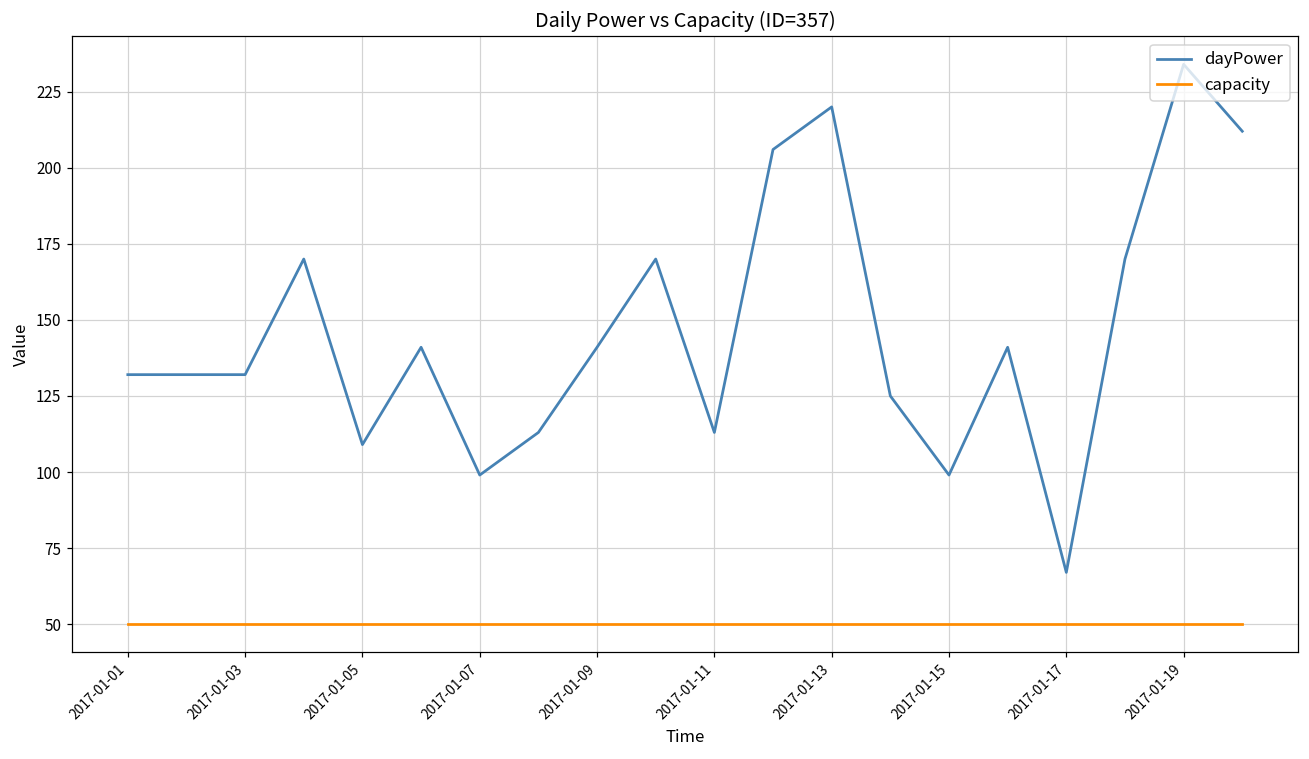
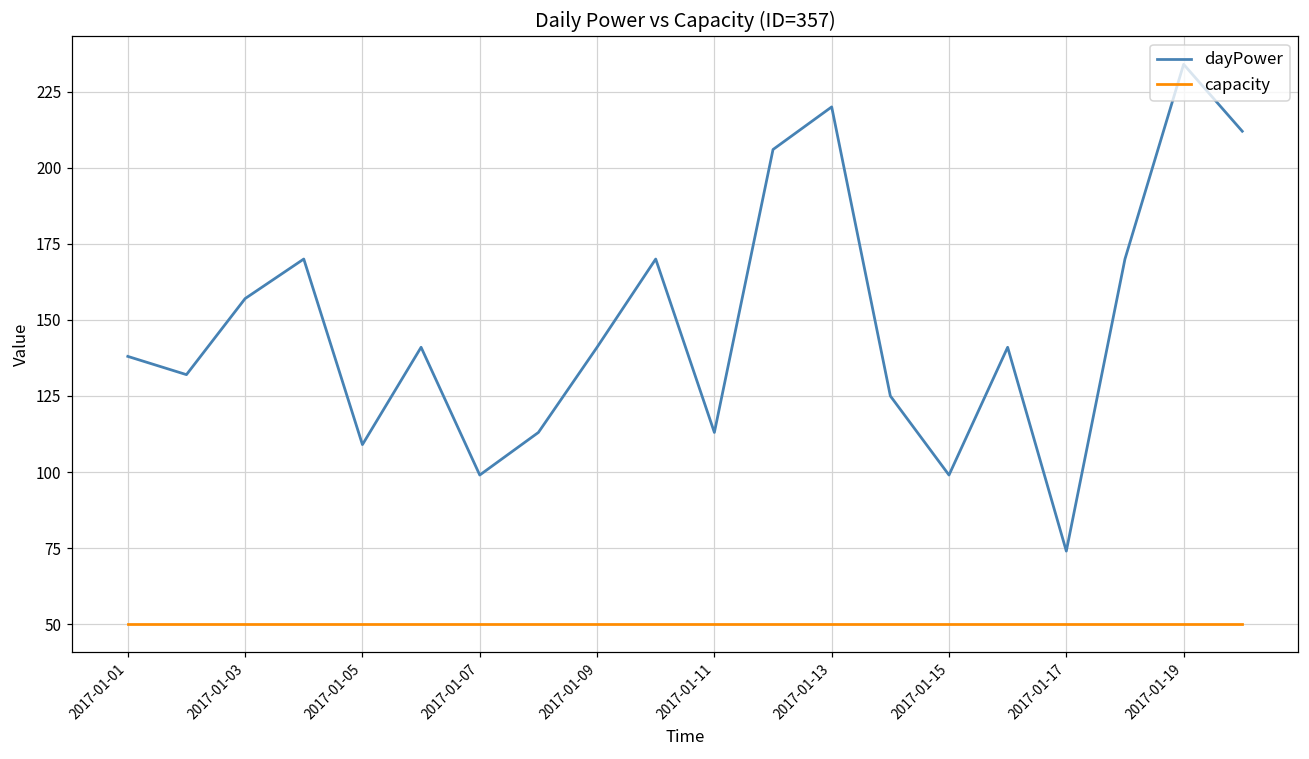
dayPower, 2017-01-01: 132 -> 138
dayPower, 2017-01-03: 132 -> 157
dayPower, 2017-01-17: 67 -> 74
